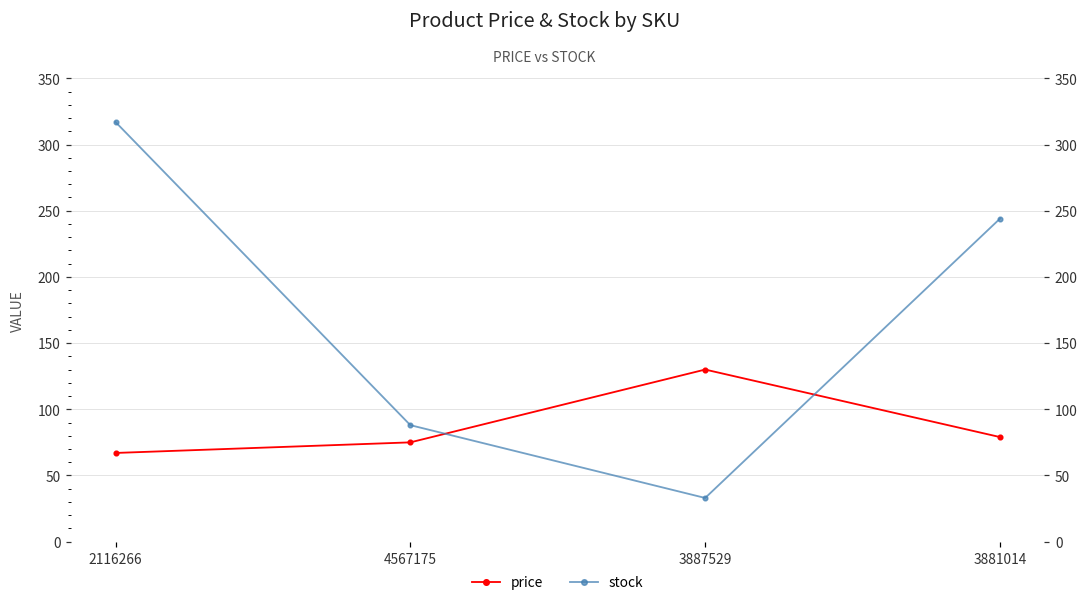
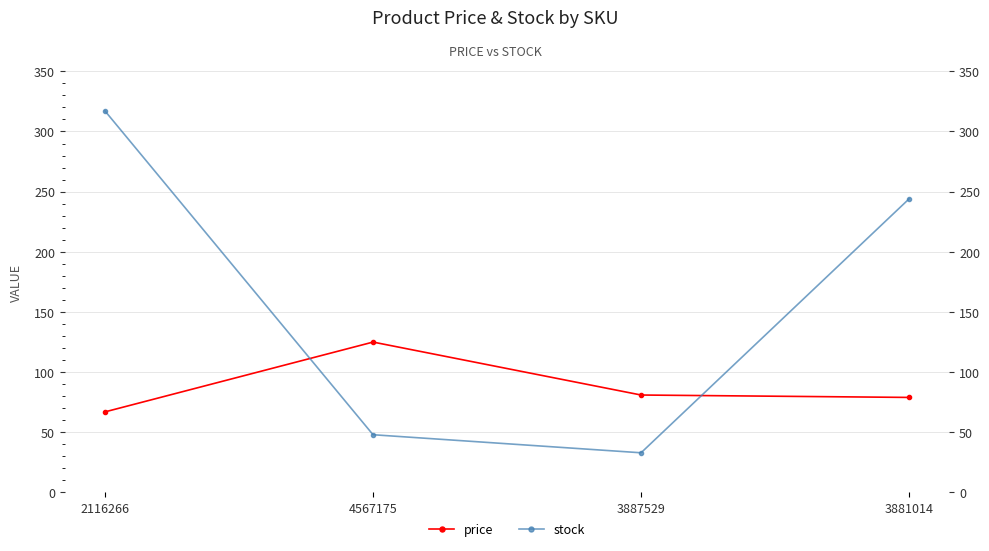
price, 4567175: 75 -> 125
stock, 4567175: 88 -> 48
price, 3887529: 130 -> 81
